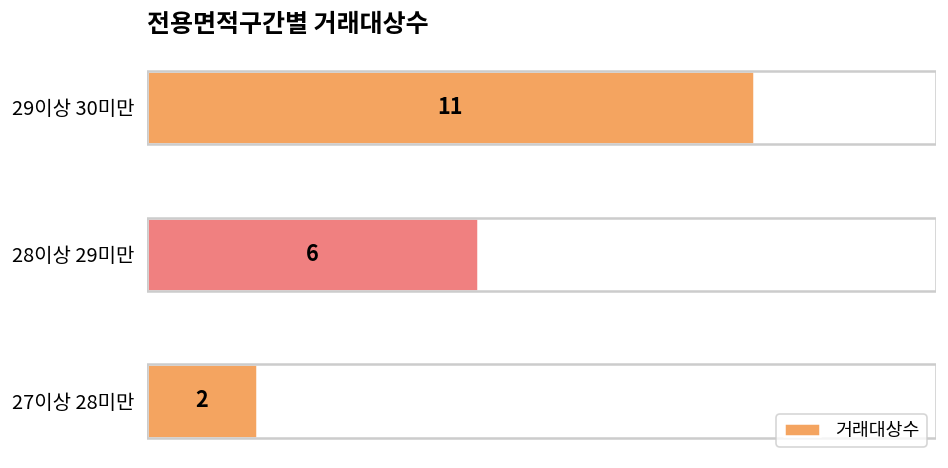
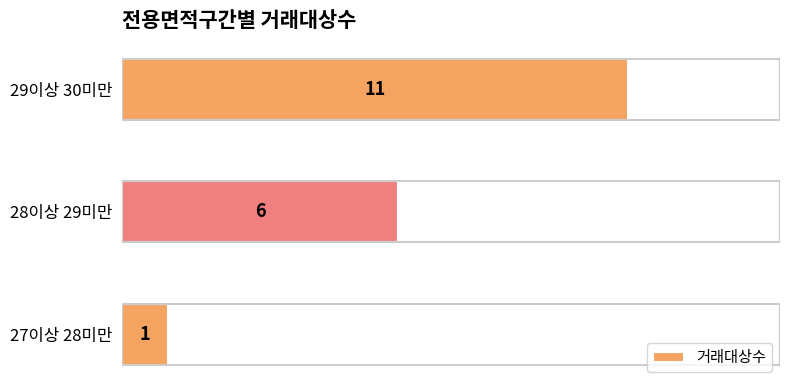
27이상 28미만: 2 -> 1
